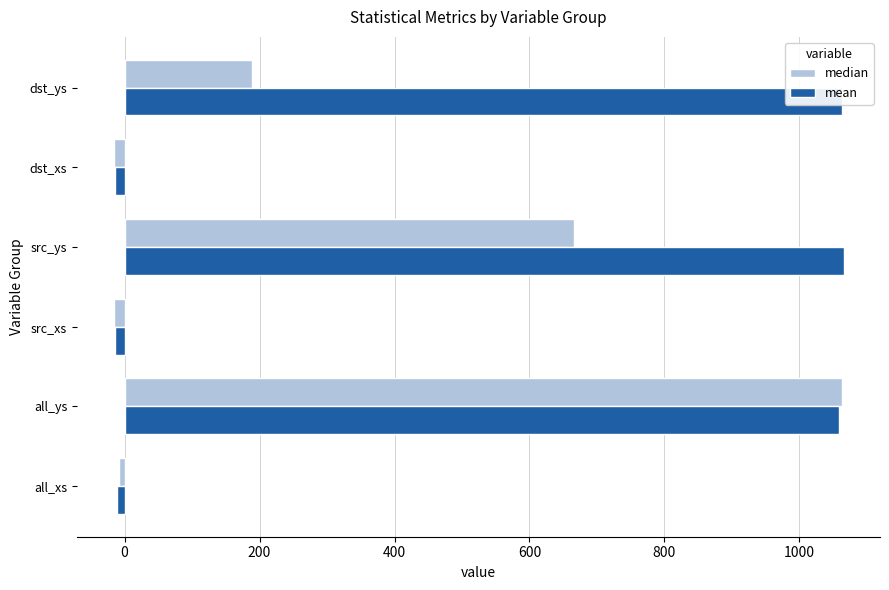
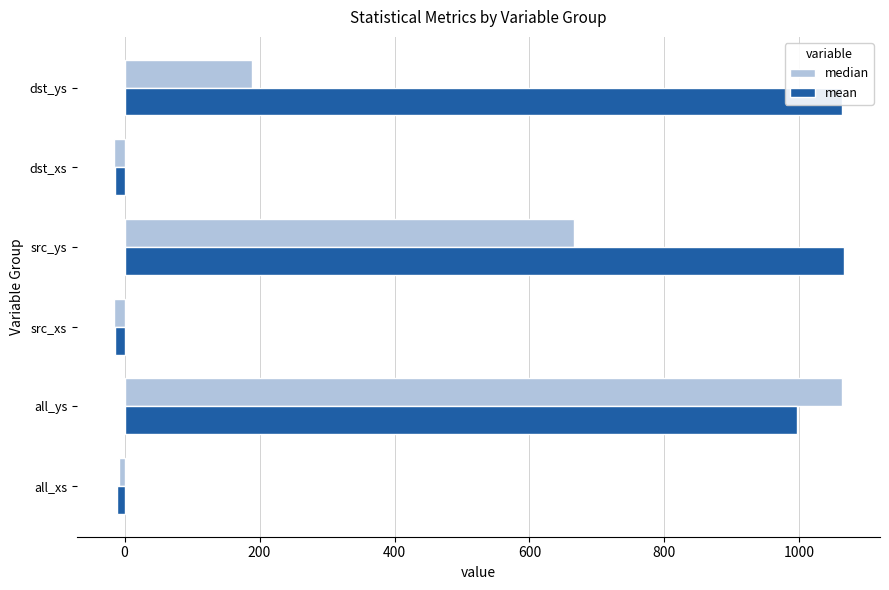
mean, all_ys: 1060 -> 1000
